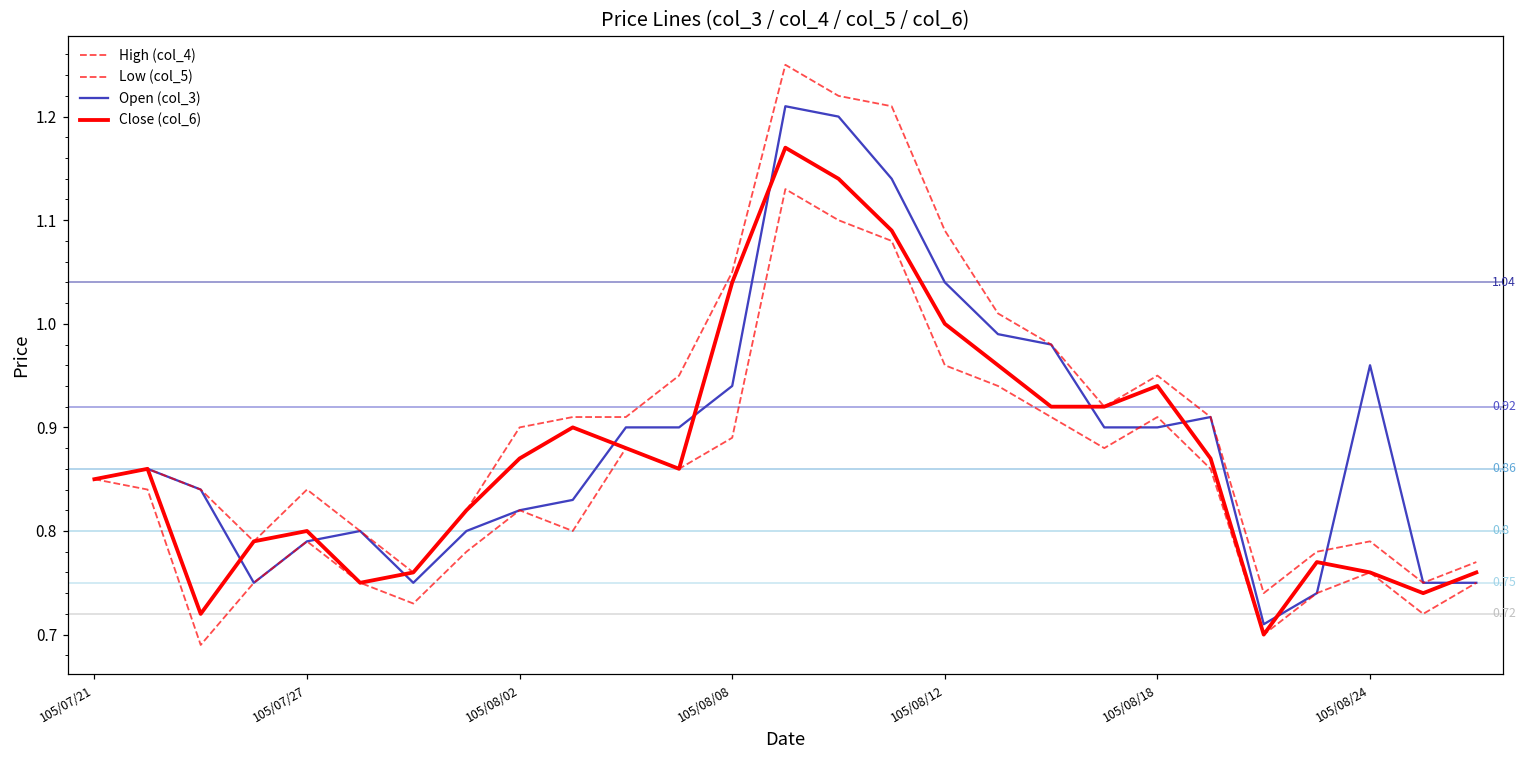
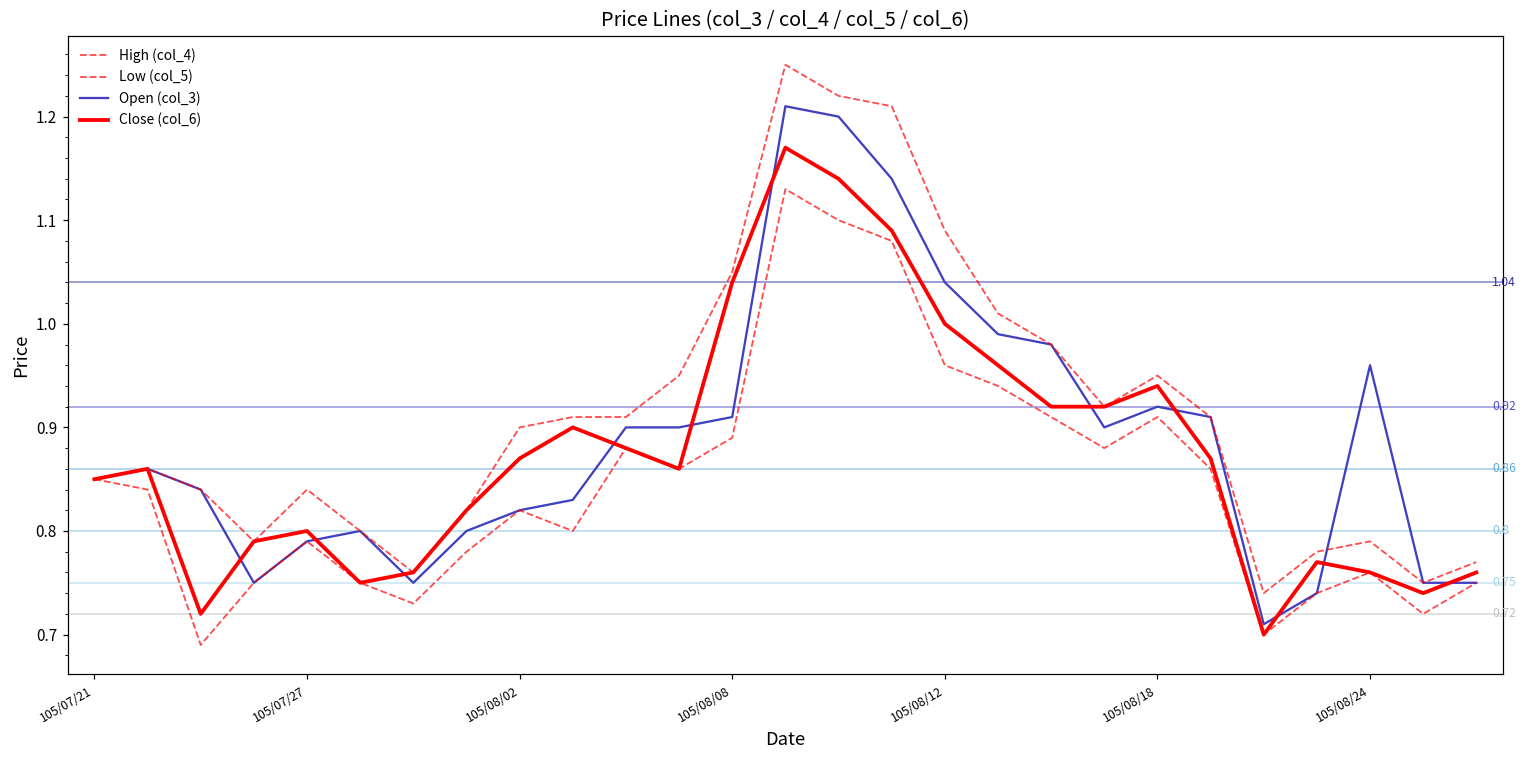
Open (col_3), 105/08/08: 0.94 -> 0.91
Open (col_3), 105/08/18: 0.90 -> 0.92
